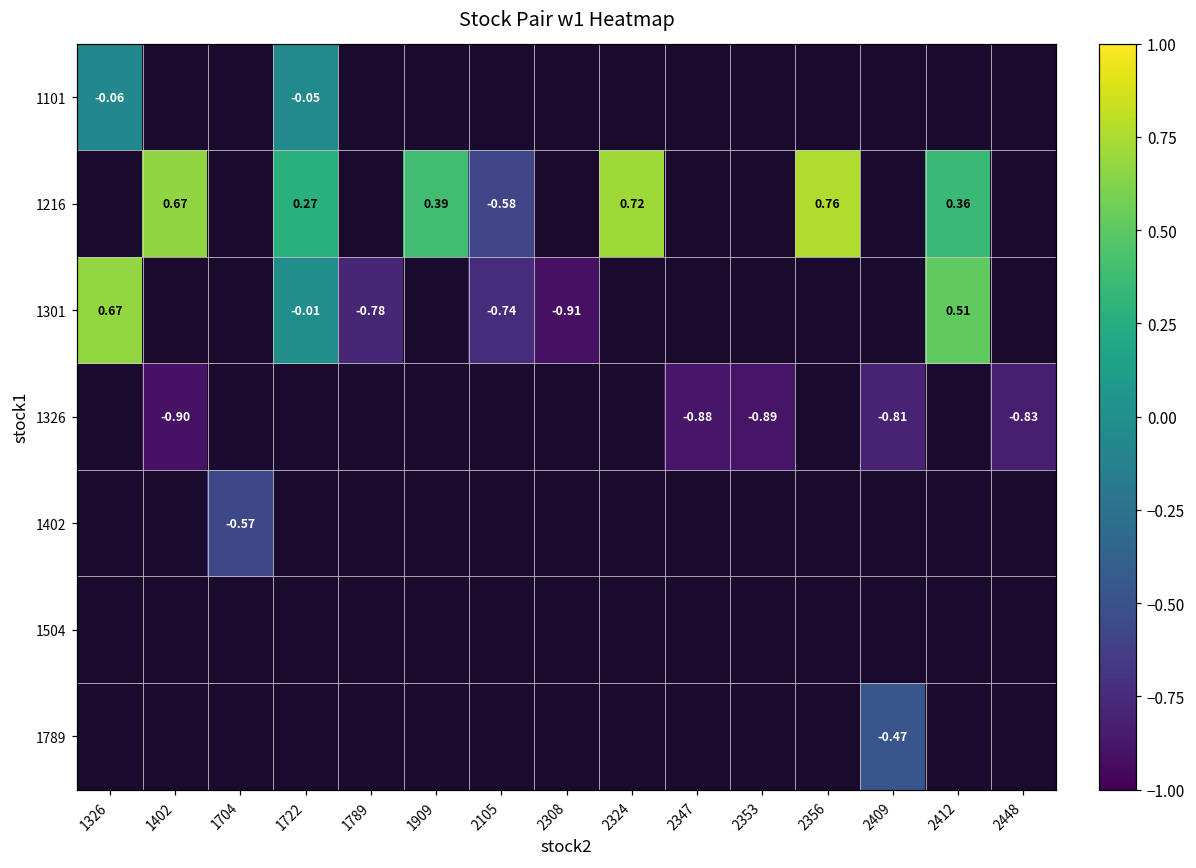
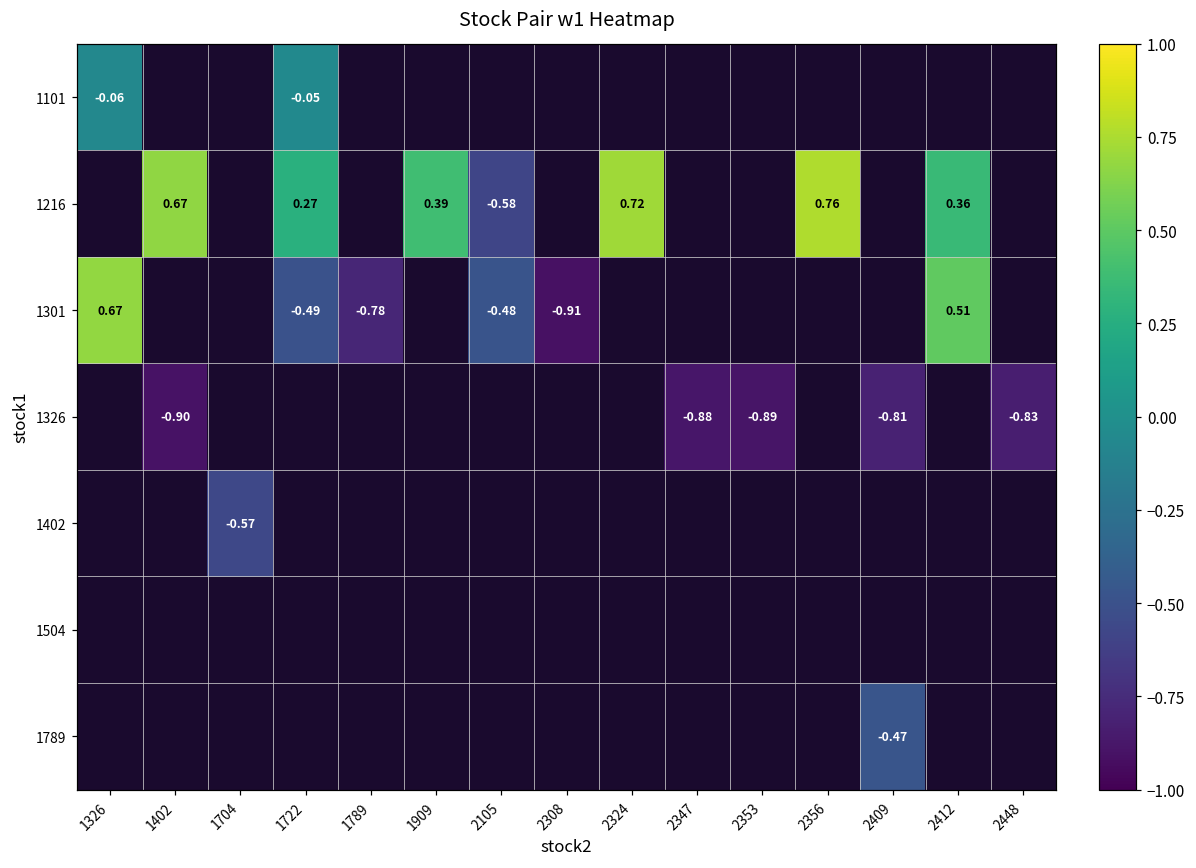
1301, 1722: -0.01 -> -0.49
1301, 2105: -0.74 -> -0.48
